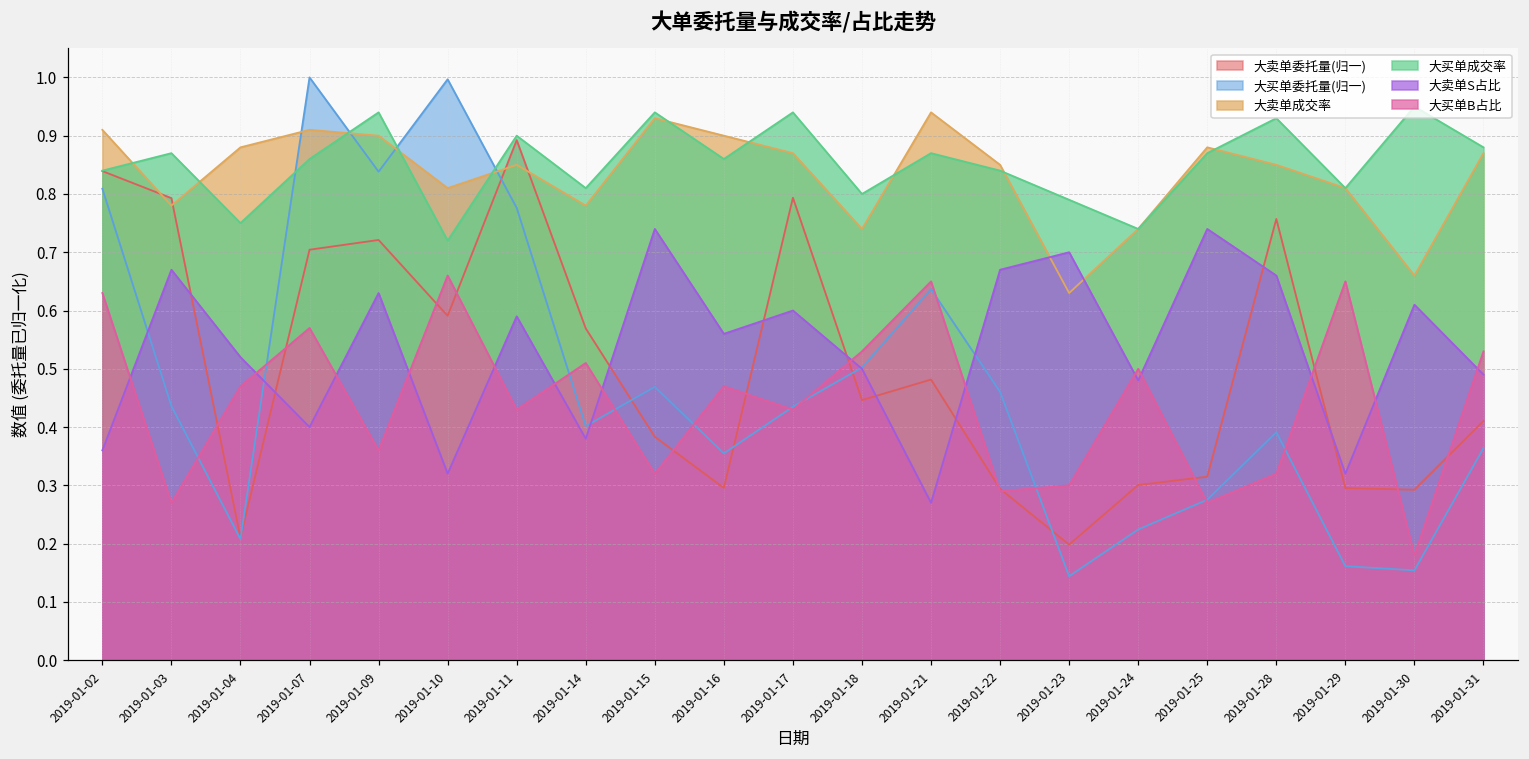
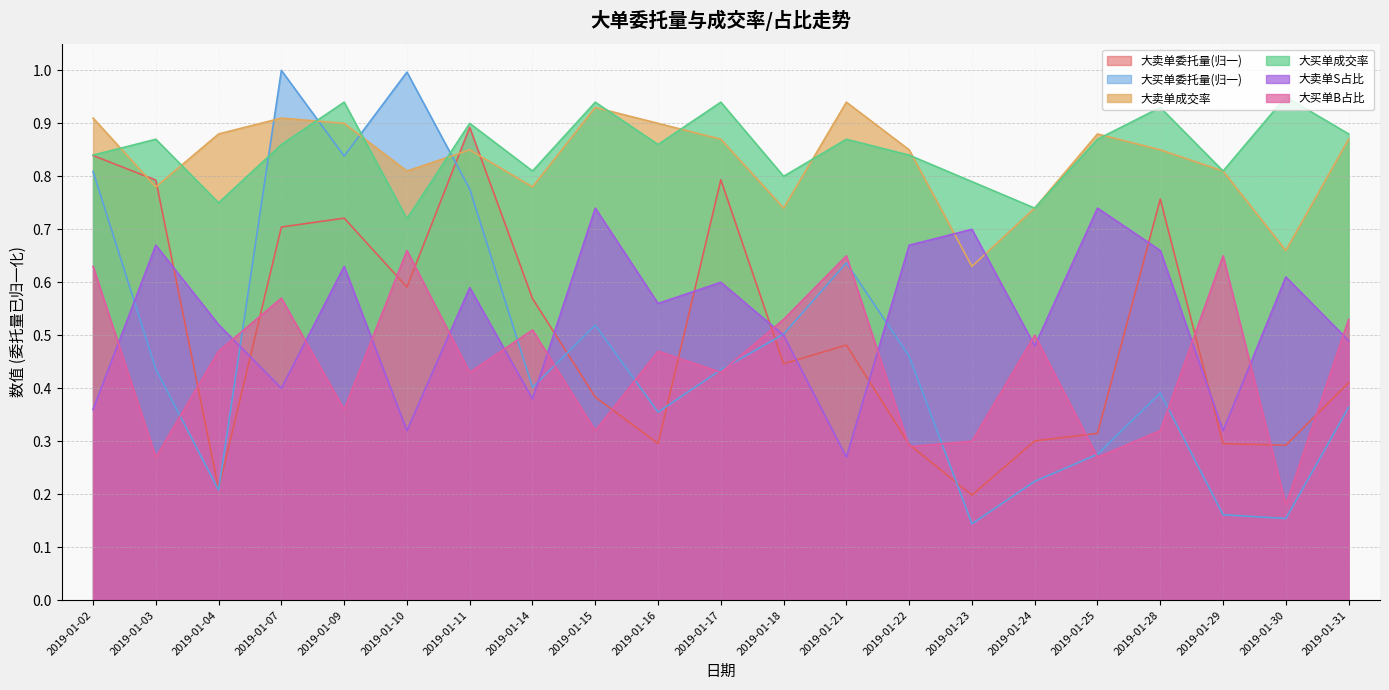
大买单委托量(归一), 2019-01-15: 0.47 -> 0.52
